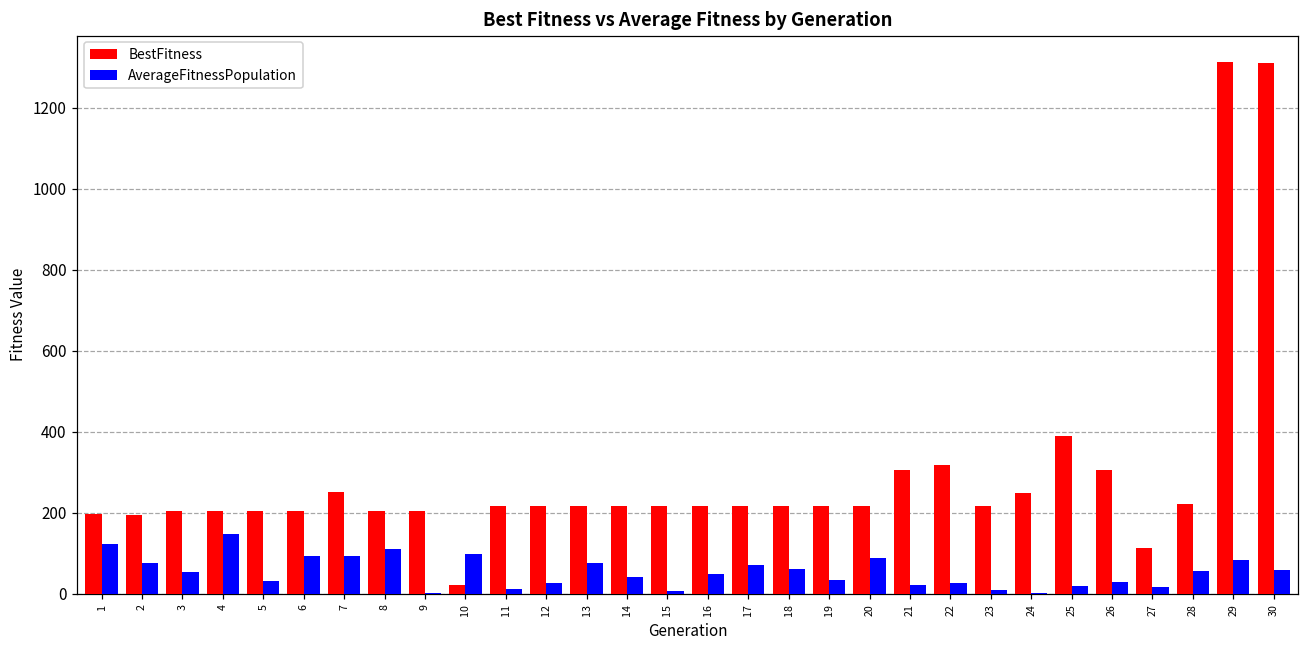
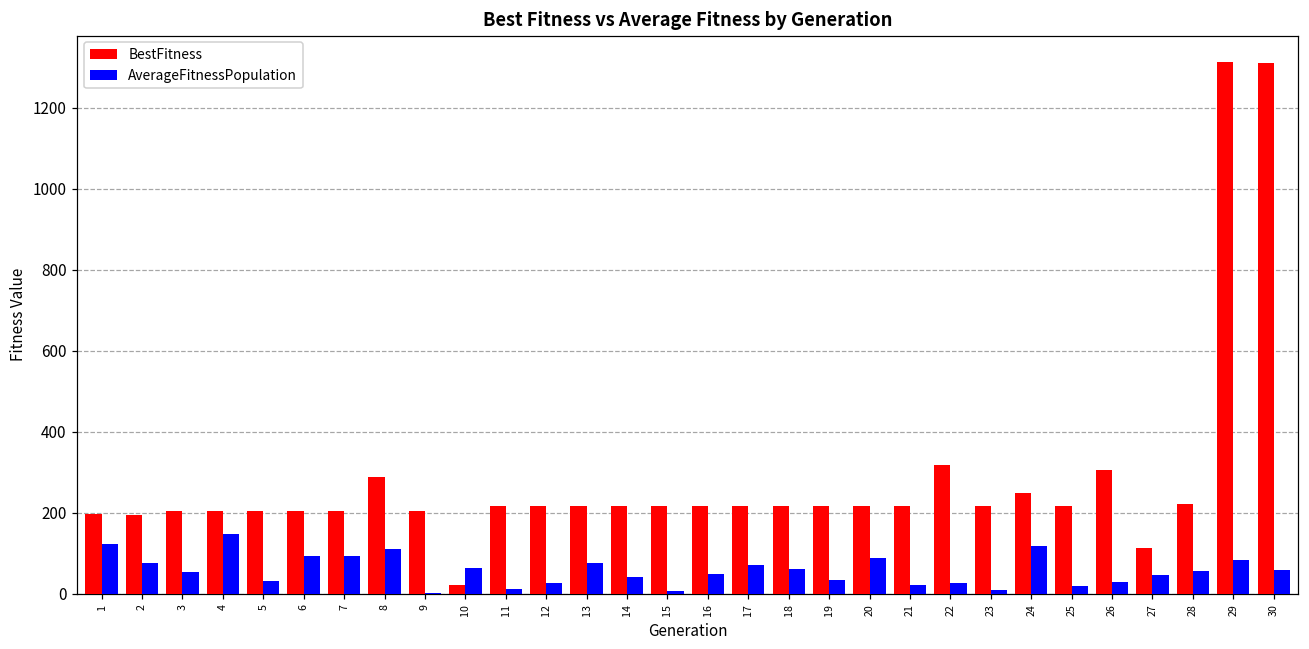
BestFitness, 7: 250 -> 200
BestFitness, 8: 200 -> 290
AverageFitnessPopulation, 10: 100 -> 60
BestFitness, 21: 310 -> 220
AverageFitnessPopulation, 24: 0 -> 120
BestFitness, 25: 390 -> 220
AverageFitnessPopulation, 27: 20 -> 50
